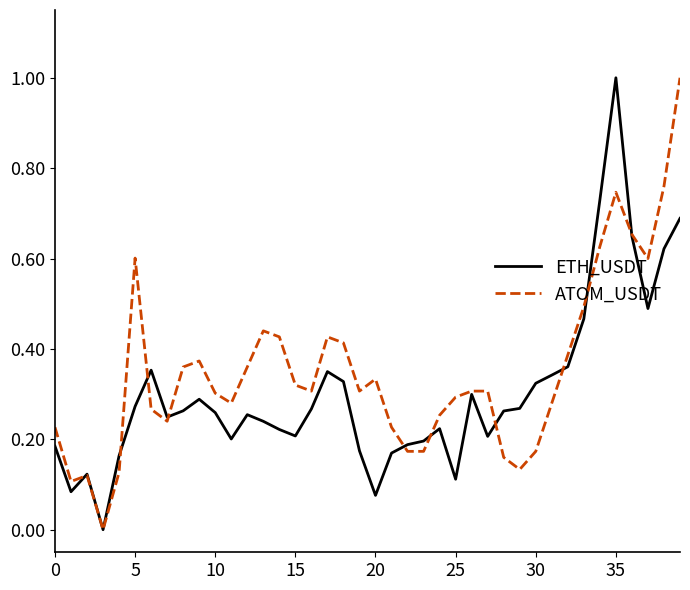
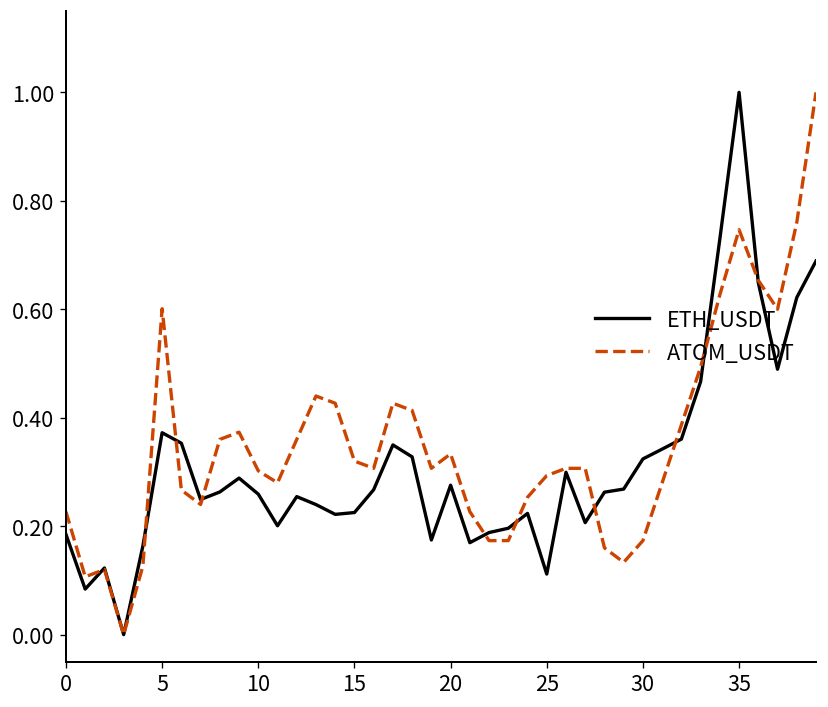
ETH_USDT, 5: 0.27 -> 0.37
ETH_USDT, 15: 0.21 -> 0.23
ETH_USDT, 20: 0.08 -> 0.28
